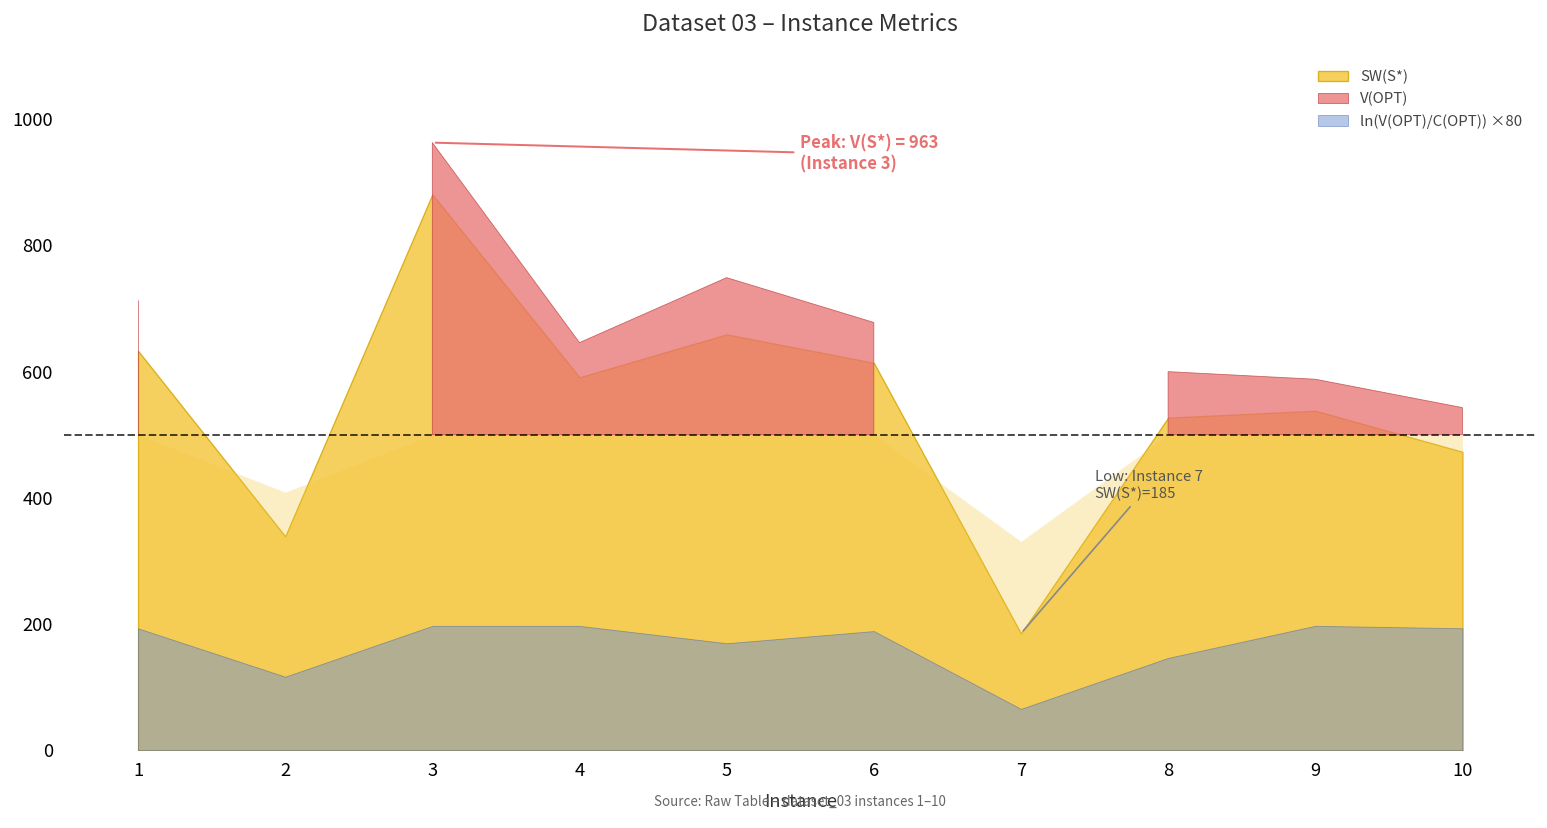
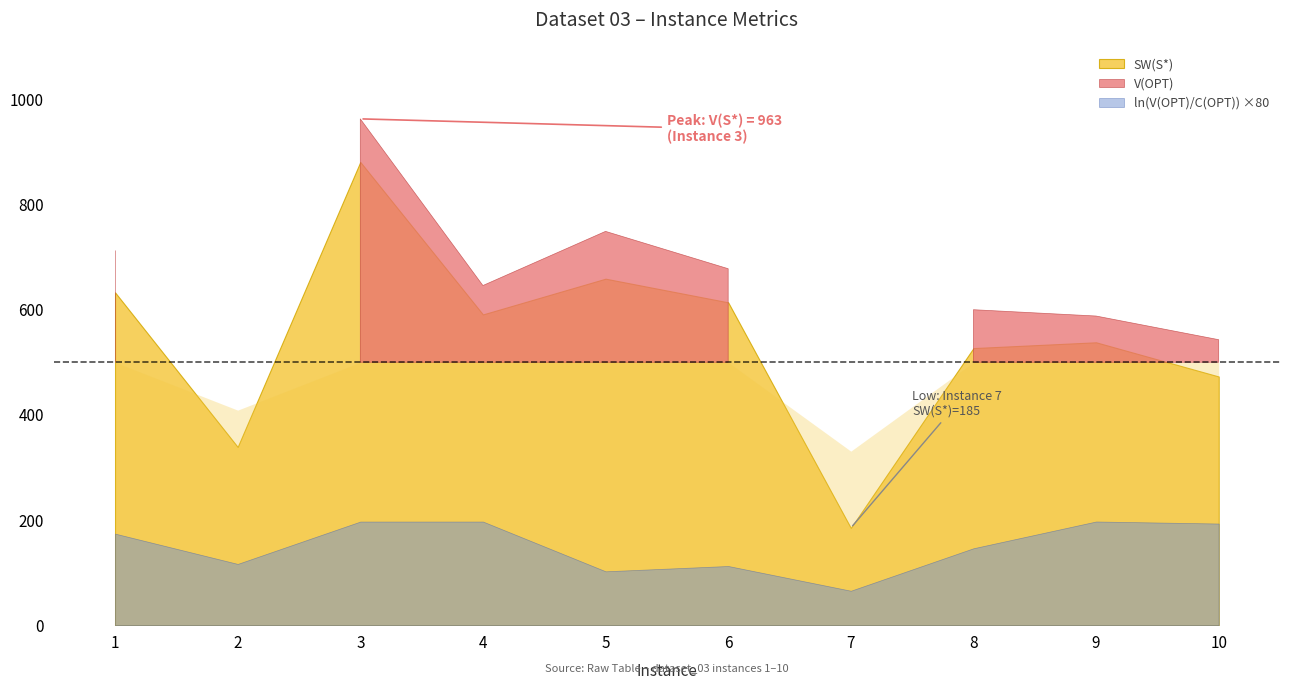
ln(V(OPT)/C(OPT)) ×80, 1: 190 -> 170
ln(V(OPT)/C(OPT)) ×80, 5: 170 -> 100
ln(V(OPT)/C(OPT)) ×80, 6: 190 -> 110
